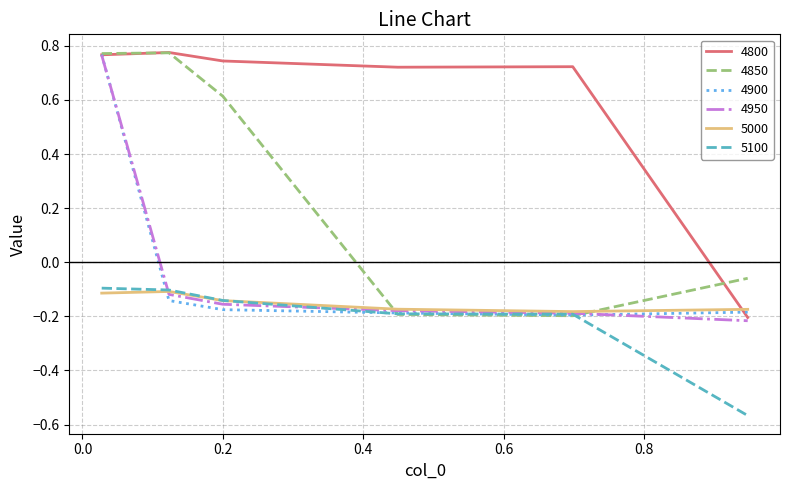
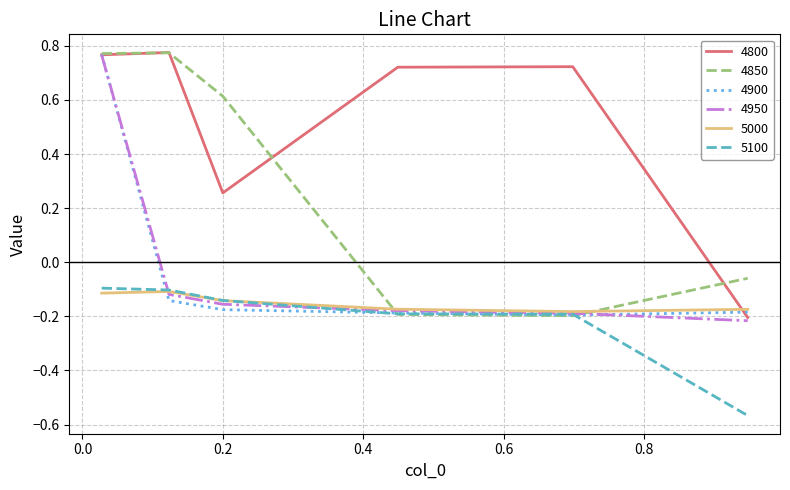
4800, 0.2: 0.74 -> 0.26
